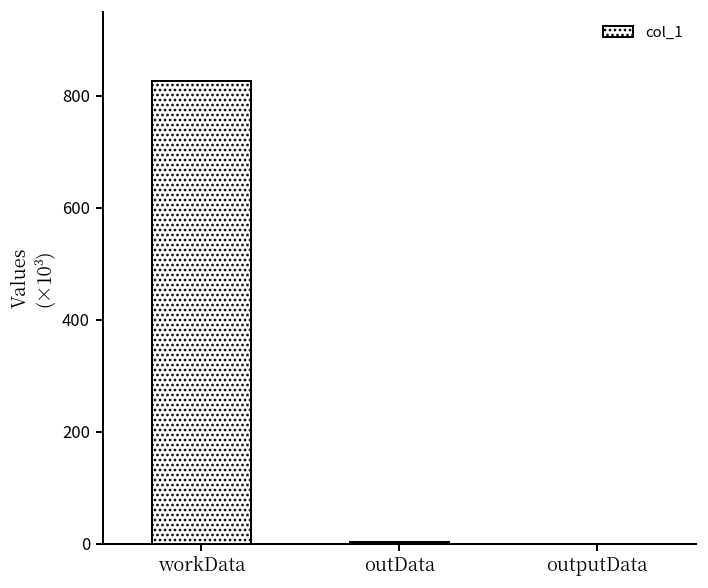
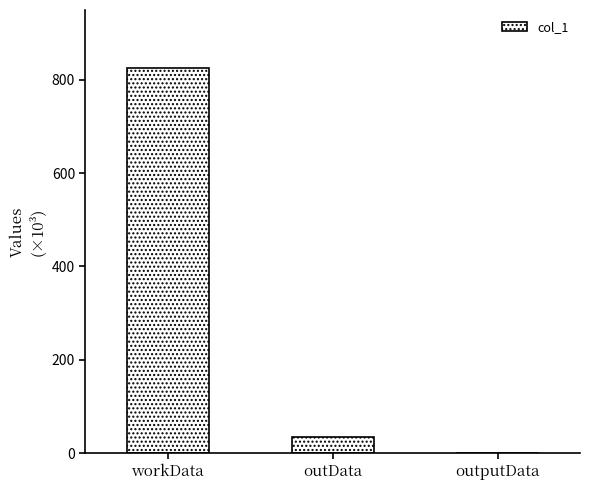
outData: 0 -> 40
